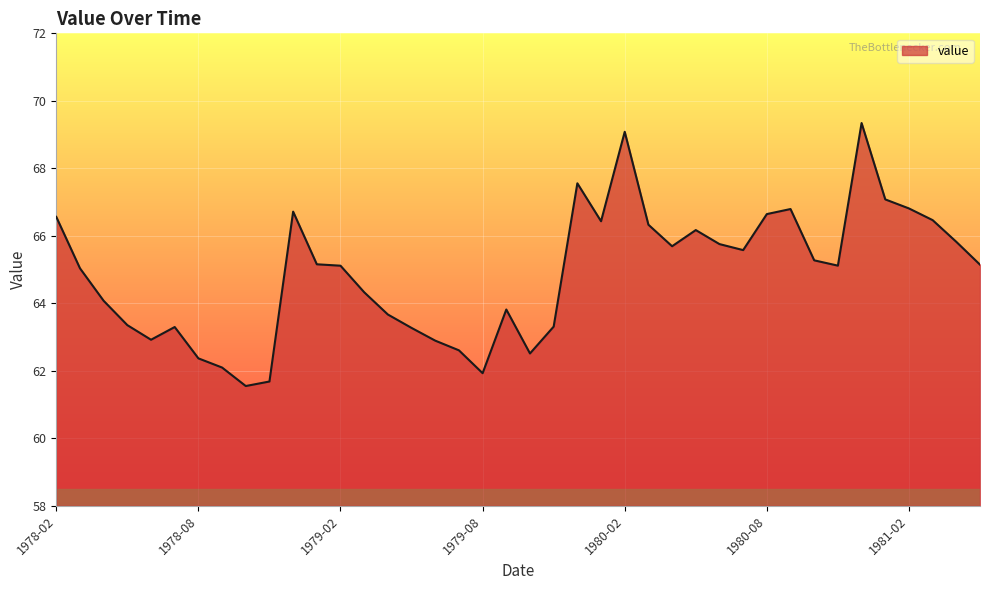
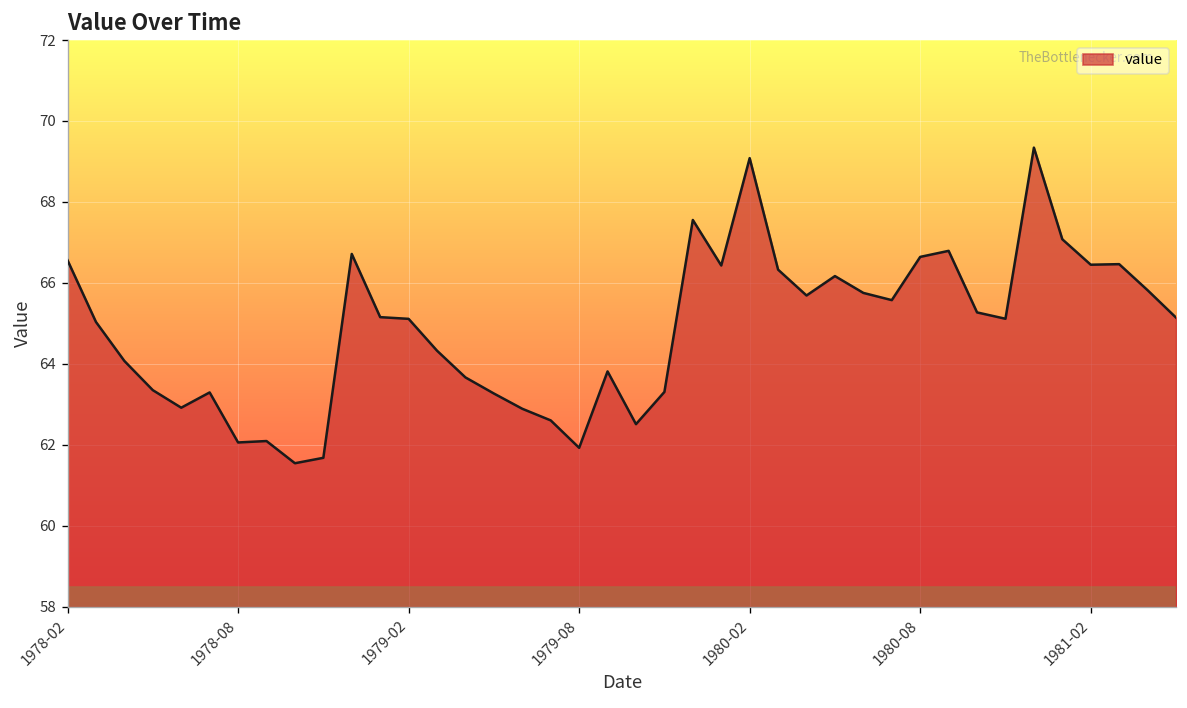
1978-08: 62.4 -> 62.1
1981-02: 66.8 -> 66.5
